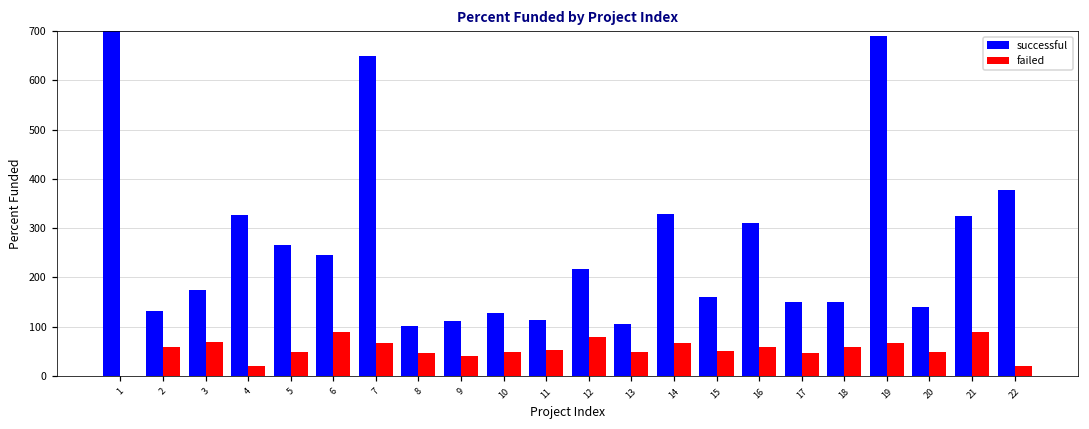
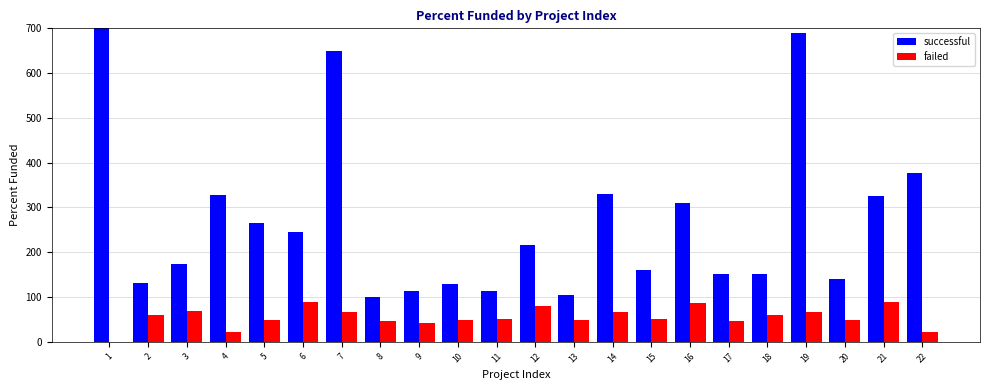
failed, 16: 60 -> 90
